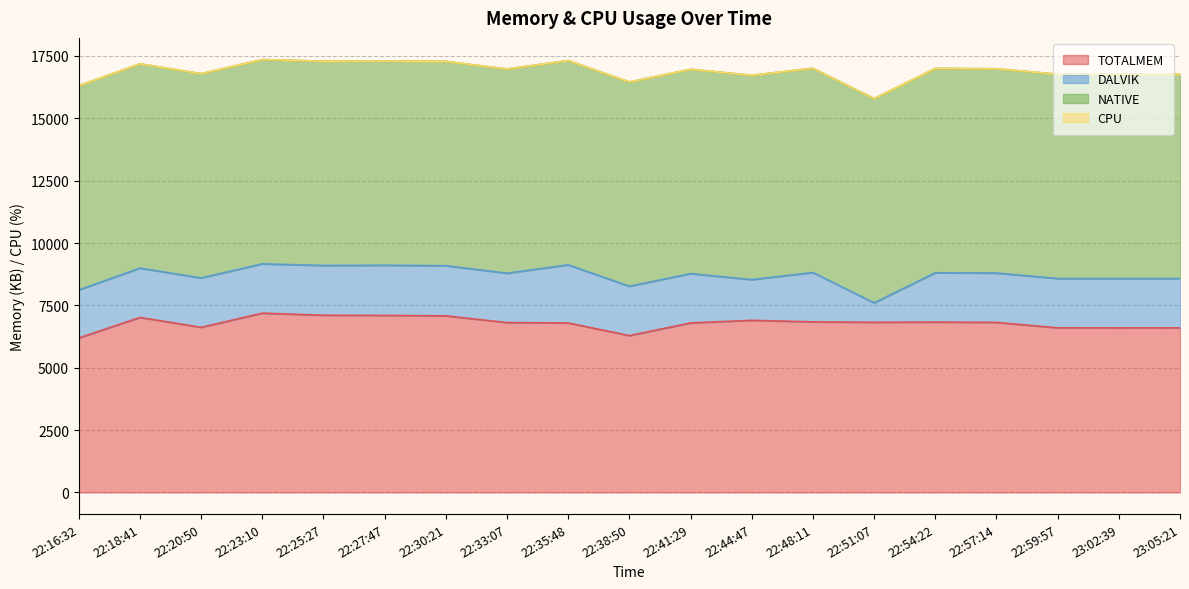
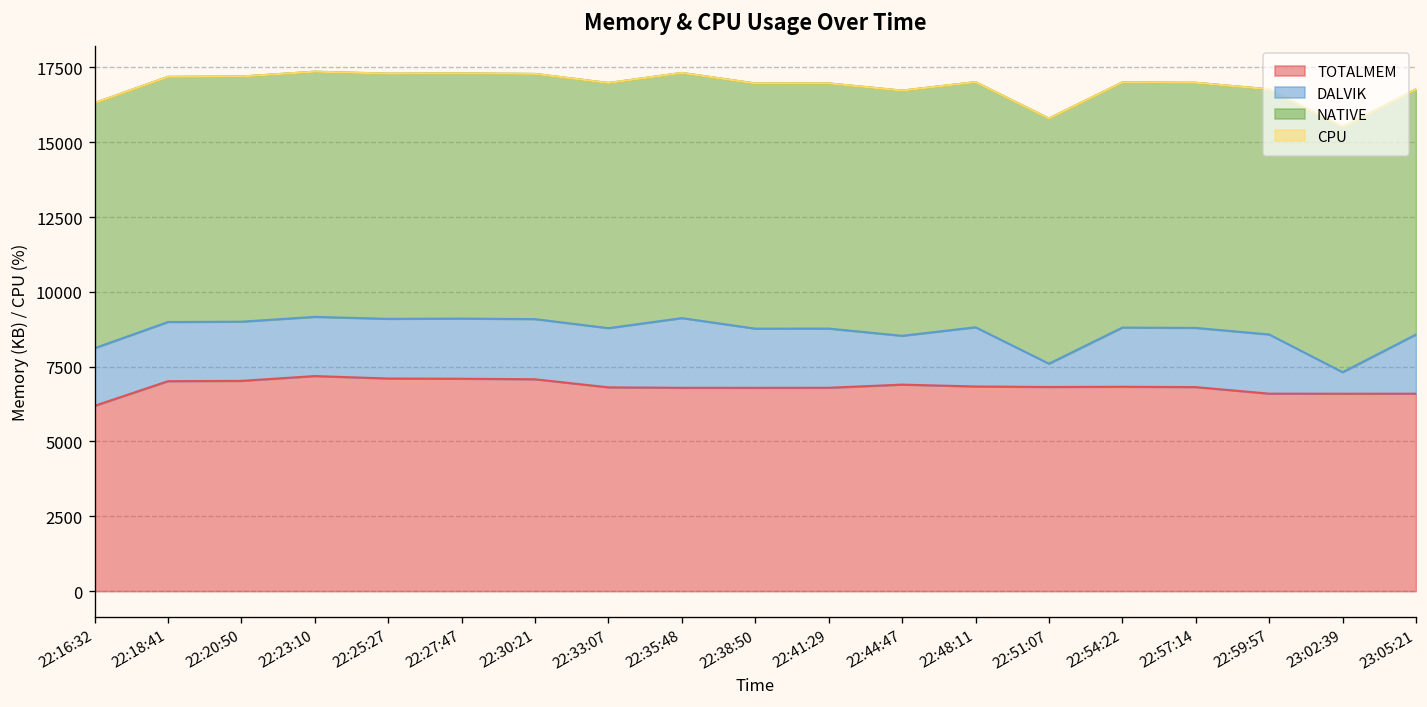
TOTALMEM, 22:20:50: 6600 -> 7000
TOTALMEM, 22:38:50: 6300 -> 6800
DALVIK, 23:02:39: 2000 -> 700
